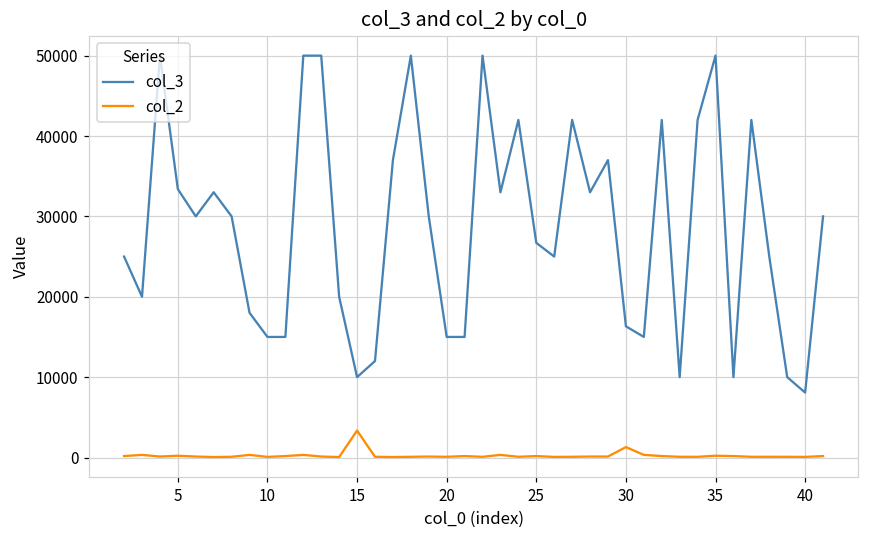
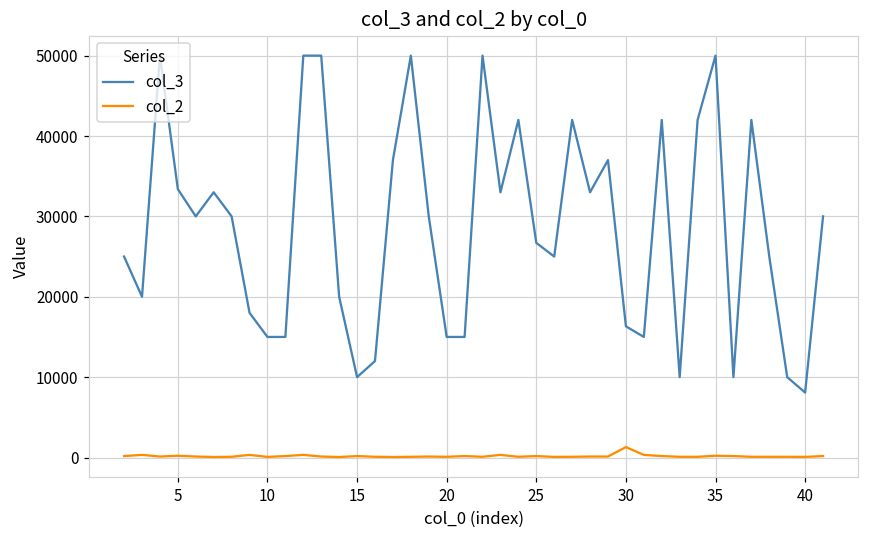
col_2, 15: 3000 -> 0
